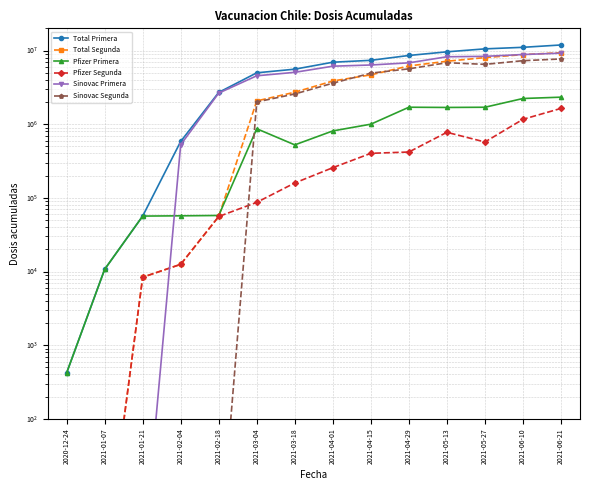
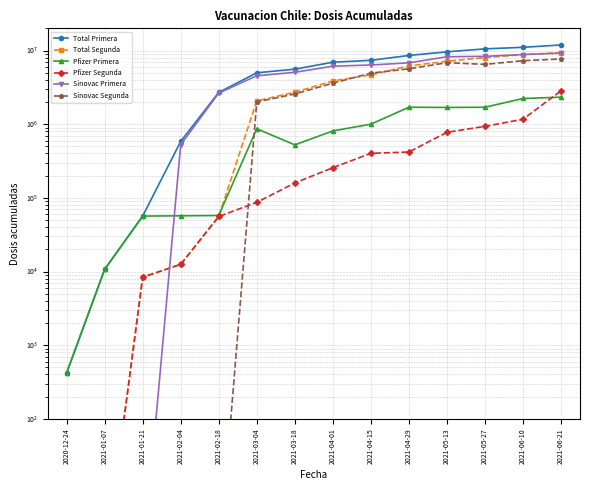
Pfizer Segunda, 2021-05-27: 600000 -> 900000
Pfizer Segunda, 2021-06-21: 1600000 -> 2800000
